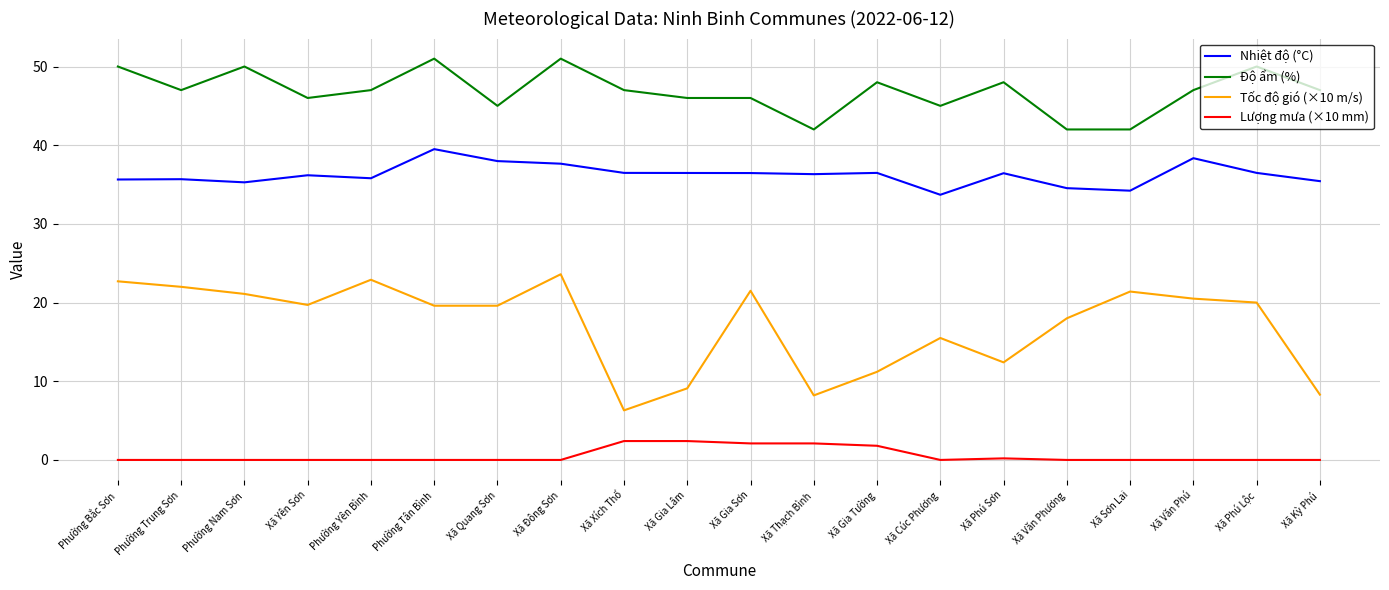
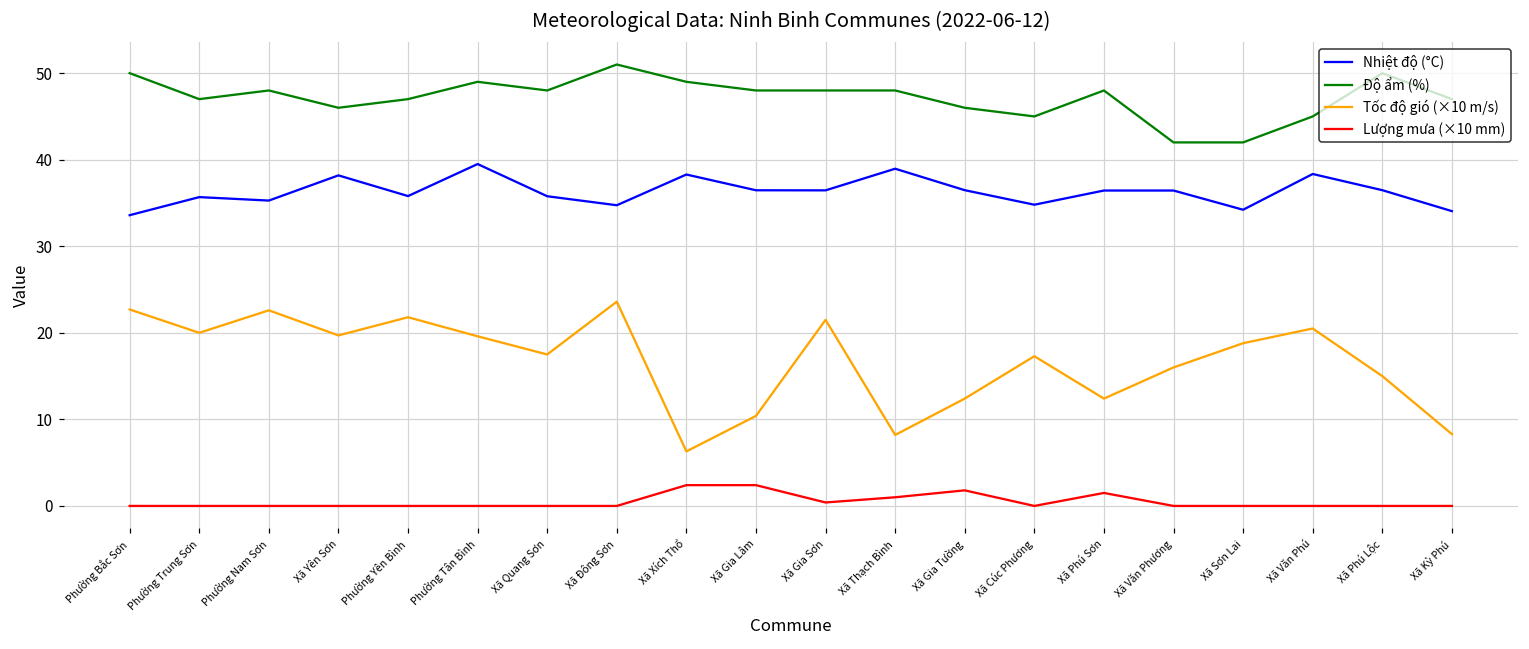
Nhiệt độ (°C), Phường Bắc Sơn: 36 -> 34
Tốc độ gió (×10 m/s), Phường Trung Sơn: 22 -> 20
Độ ẩm (%), Phường Nam Sơn: 50 -> 48
Tốc độ gió (×10 m/s), Phường Nam Sơn: 21 -> 23
Nhiệt độ (°C), Xã Yên Sơn: 36 -> 38
Tốc độ gió (×10 m/s), Phường Yên Bình: 23 -> 22
Độ ẩm (%), Phường Tân Bình: 51 -> 49
Nhiệt độ (°C), Xã Quang Sơn: 38 -> 36
Độ ẩm (%), Xã Quang Sơn: 45 -> 48
Tốc độ gió (×10 m/s), Xã Quang Sơn: 20 -> 18
Nhiệt độ (°C), Xã Đông Sơn: 38 -> 35
Nhiệt độ (°C), Xã Xích Thổ: 36 -> 38
Độ ẩm (%), Xã Xích Thổ: 47 -> 49
Độ ẩm (%), Xã Gia Lâm: 46 -> 48
Tốc độ gió (×10 m/s), Xã Gia Lâm: 9 -> 10
Độ ẩm (%), Xã Gia Sơn: 46 -> 48
Lượng mưa (×10 mm), Xã Gia Sơn: 2 -> 0
Nhiệt độ (°C), Xã Thạch Bình: 36 -> 39
Độ ẩm (%), Xã Thạch Bình: 42 -> 48
Lượng mưa (×10 mm), Xã Thạch Bình: 2 -> 1
Độ ẩm (%), Xã Gia Tường: 48 -> 46
Tốc độ gió (×10 m/s), Xã Gia Tường: 11 -> 12
Nhiệt độ (°C), Xã Cúc Phương: 34 -> 35
Tốc độ gió (×10 m/s), Xã Cúc Phương: 16 -> 17
Lượng mưa (×10 mm), Xã Phú Sơn: 0 -> 2
Nhiệt độ (°C), Xã Văn Phương: 35 -> 36
Tốc độ gió (×10 m/s), Xã Văn Phương: 18 -> 16
Tốc độ gió (×10 m/s), Xã Sơn Lai: 21 -> 19
Độ ẩm (%), Xã Văn Phú: 47 -> 45
Tốc độ gió (×10 m/s), Xã Phú Lộc: 20 -> 15
Nhiệt độ (°C), Xã Kỳ Phú: 35 -> 34
